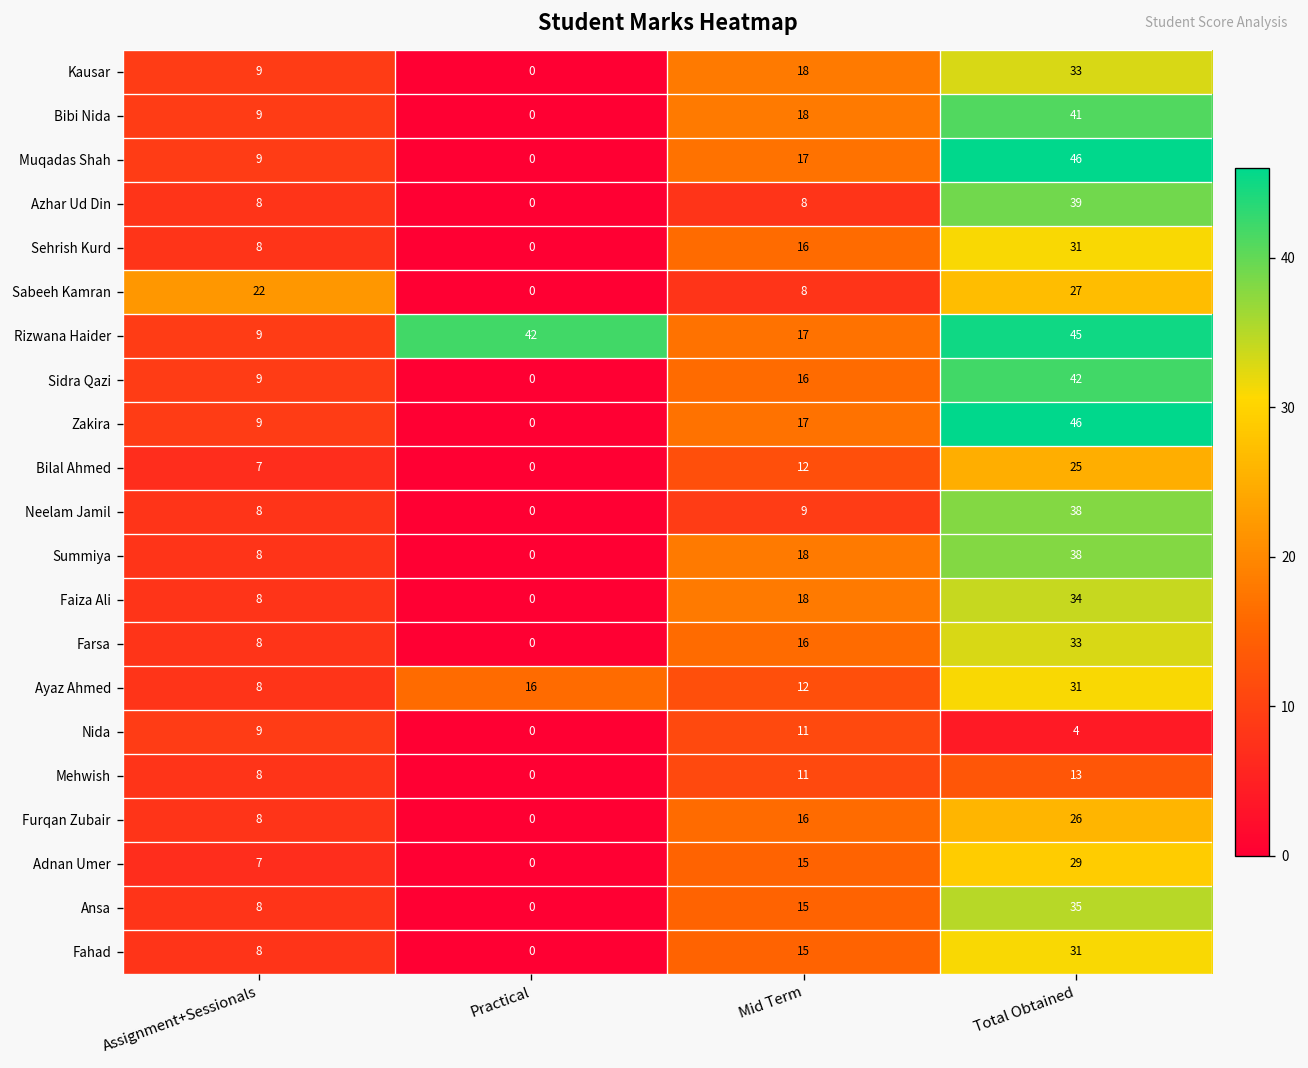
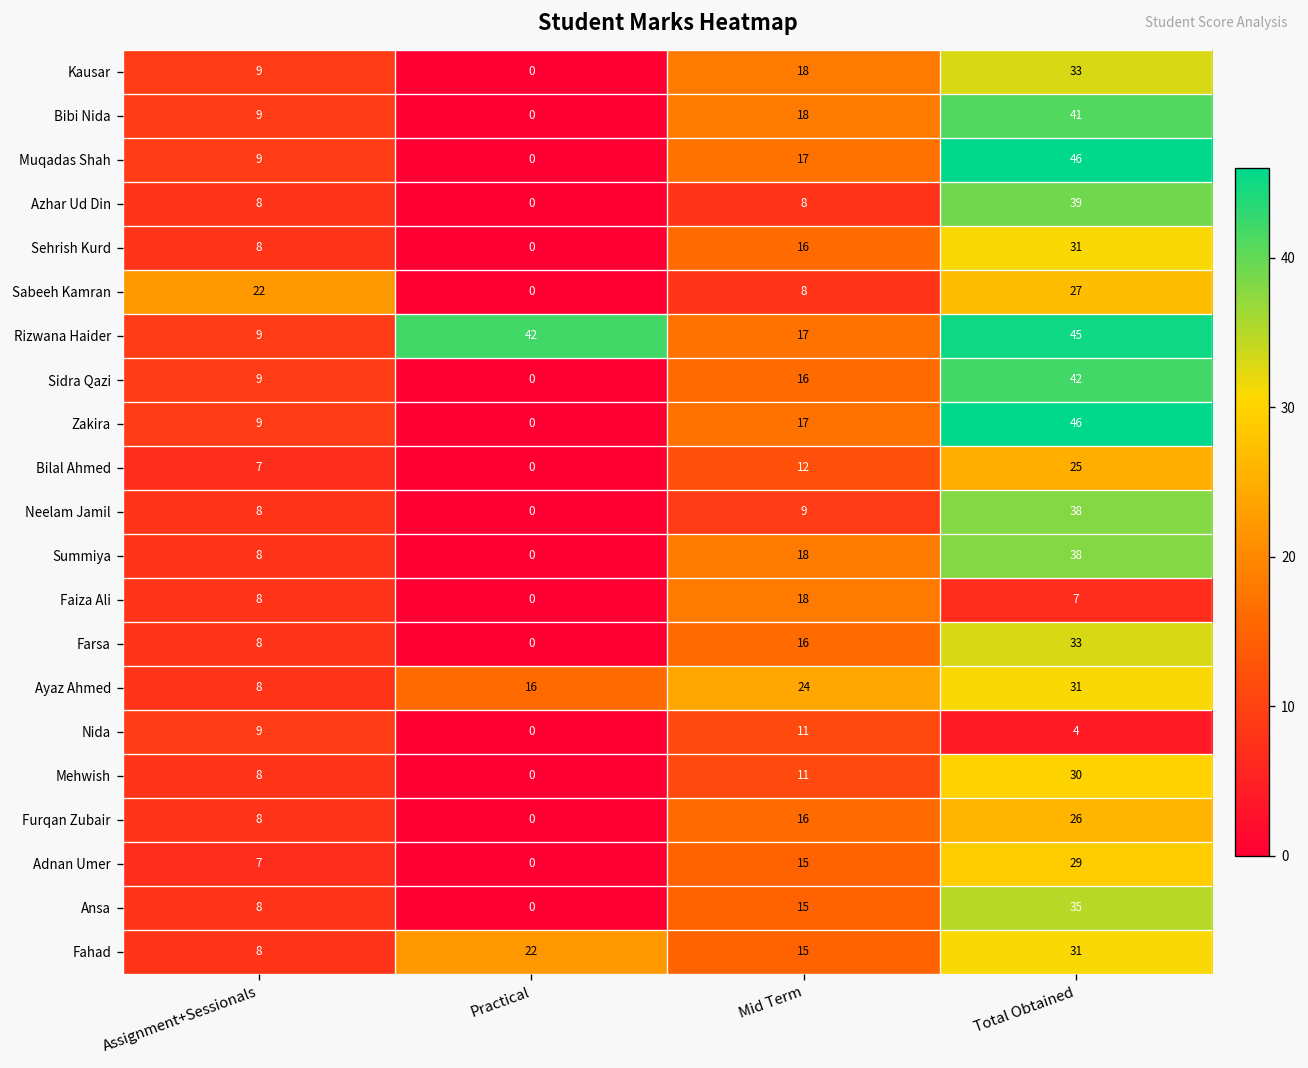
Faiza Ali, Total Obtained: 34 -> 7
Ayaz Ahmed, Mid Term: 12 -> 24
Mehwish, Total Obtained: 13 -> 30
Fahad, Practical: 0 -> 22
